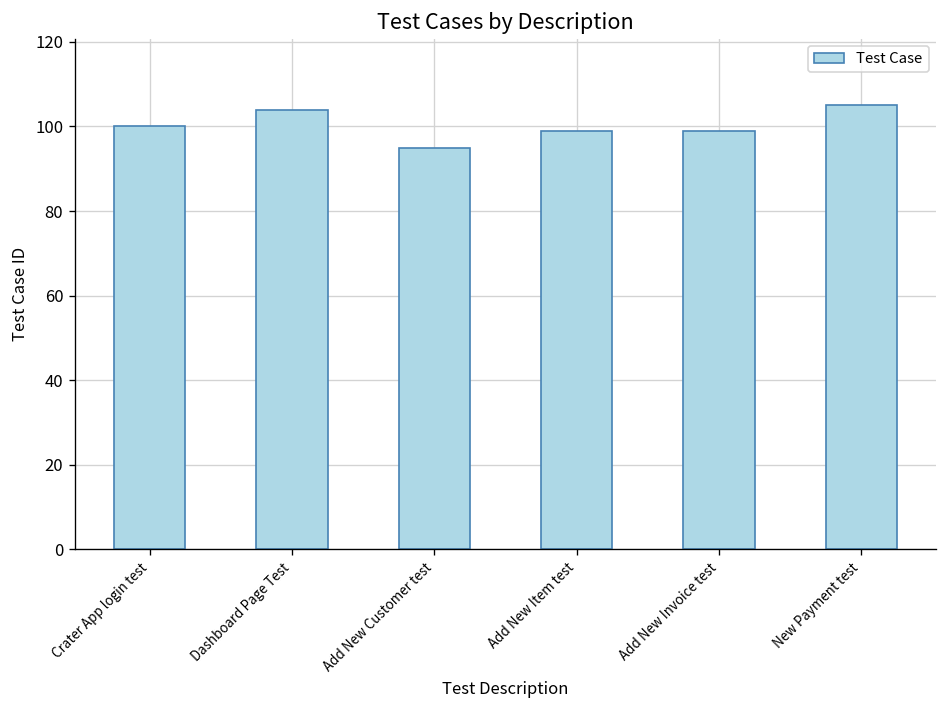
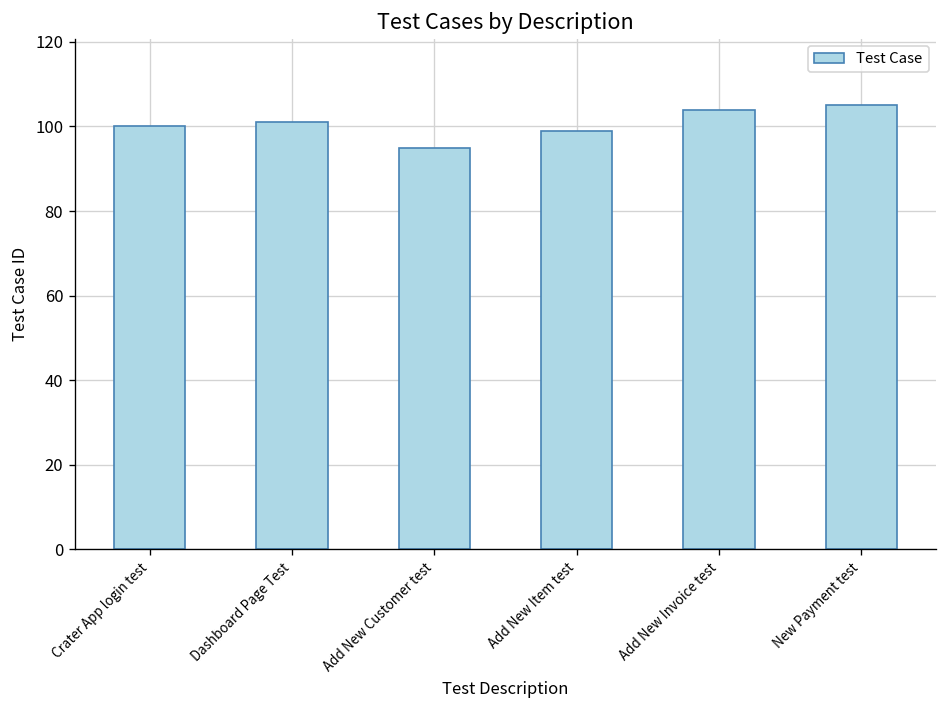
Dashboard Page Test: 104 -> 101
Add New Invoice test: 99 -> 104
